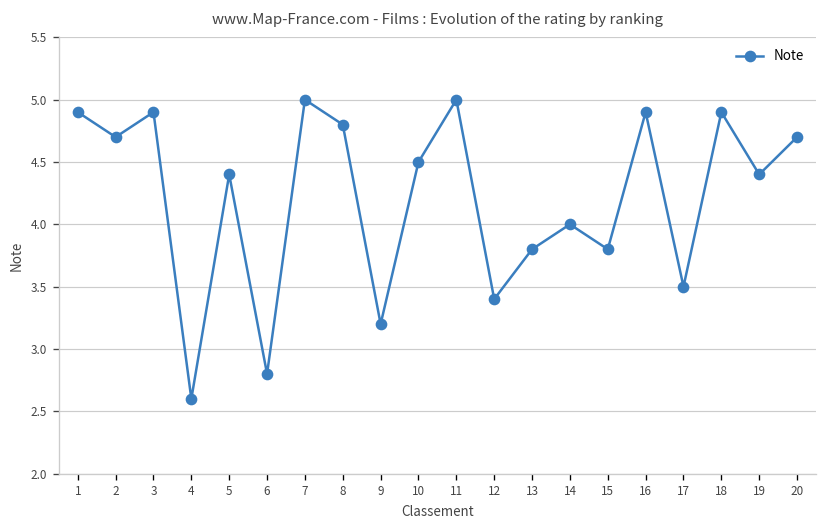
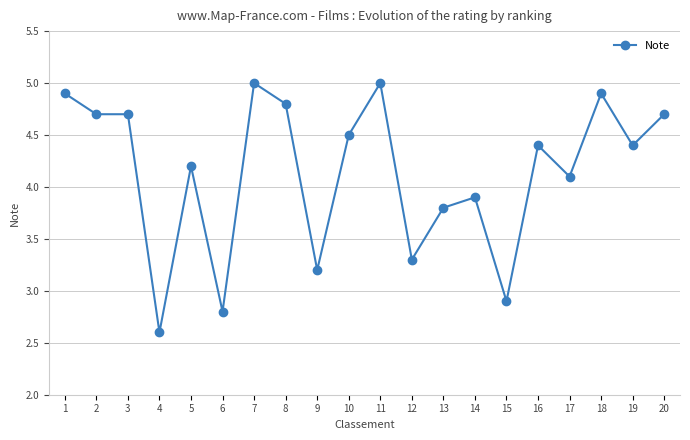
3: 4.9 -> 4.7
5: 4.4 -> 4.2
12: 3.4 -> 3.3
14: 4.0 -> 3.9
15: 3.8 -> 2.9
16: 4.9 -> 4.4
17: 3.5 -> 4.1
